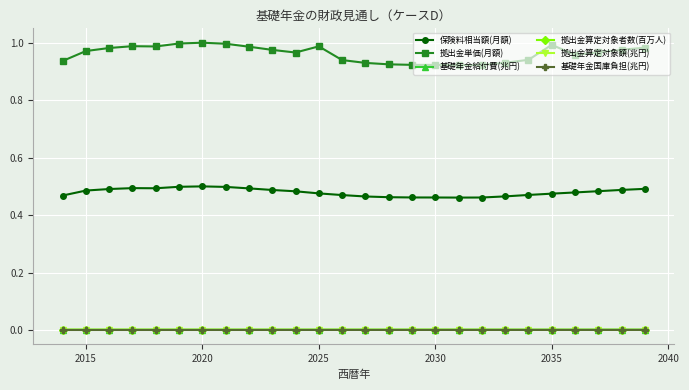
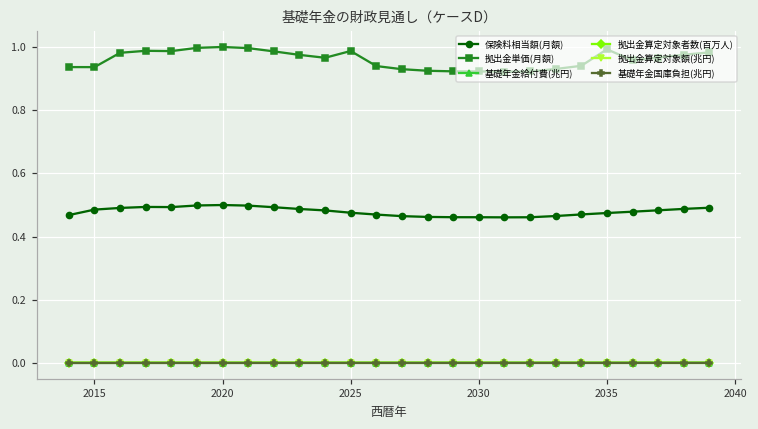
拠出金単価(月額), 2015: 0.97 -> 0.94
